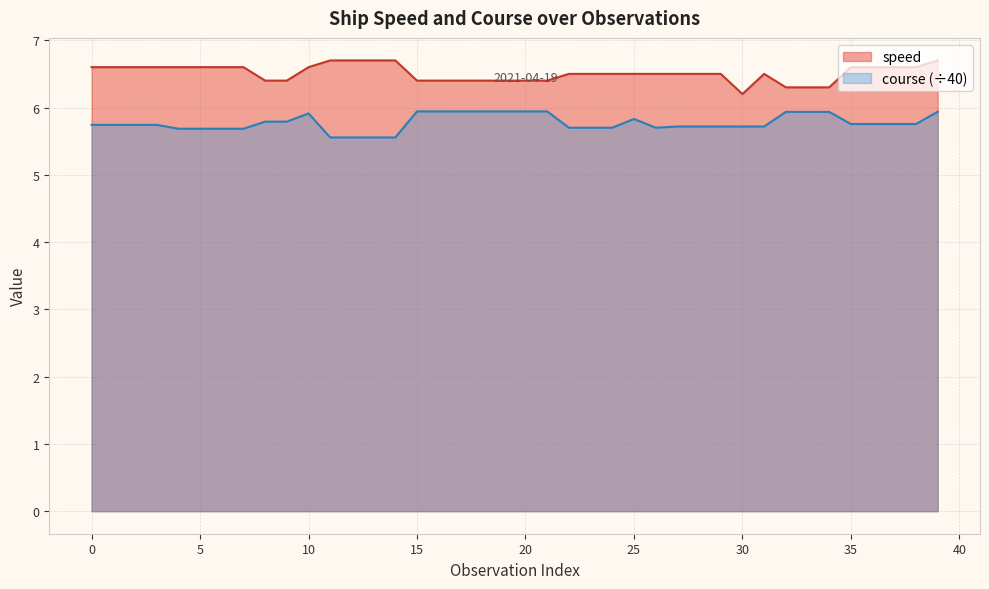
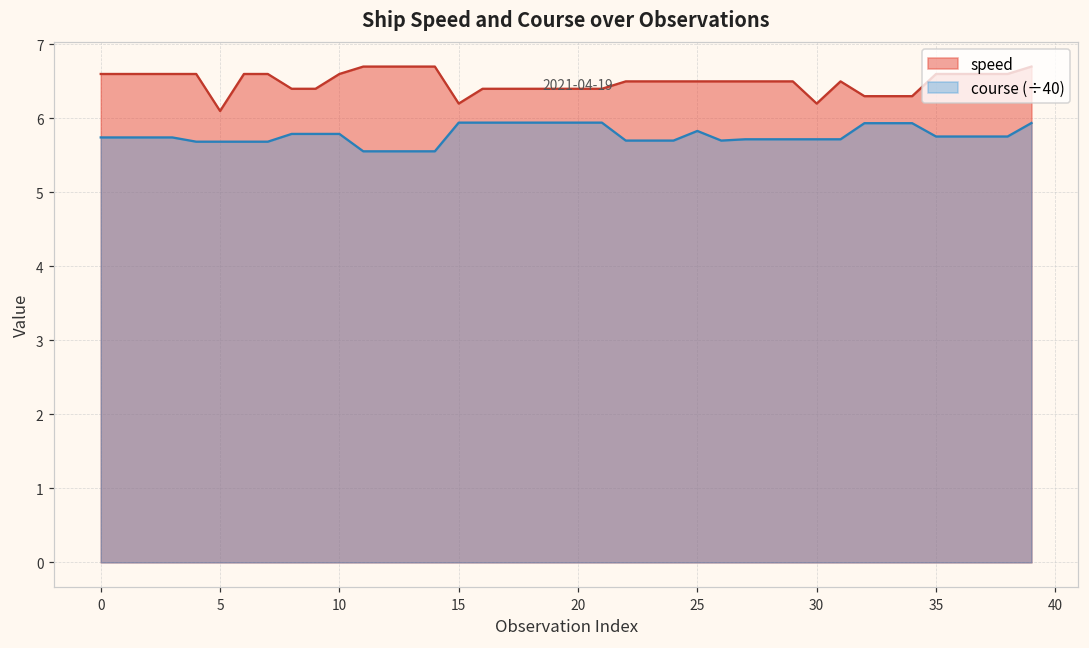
speed, 5: 6.6 -> 6.1
course (÷40), 10: 5.9 -> 5.8
speed, 15: 6.4 -> 6.2
